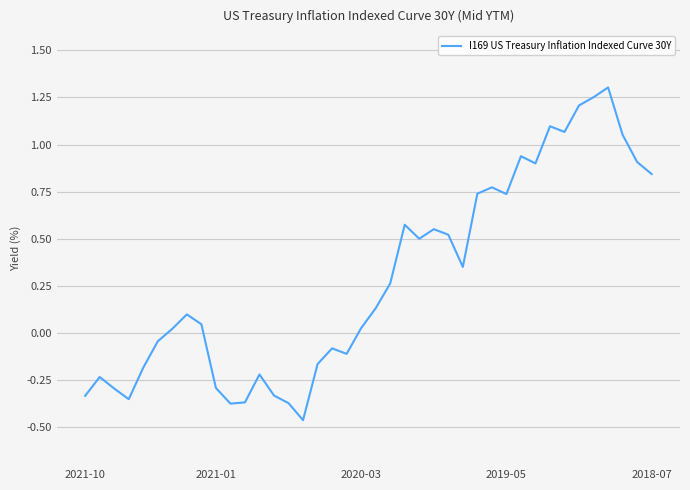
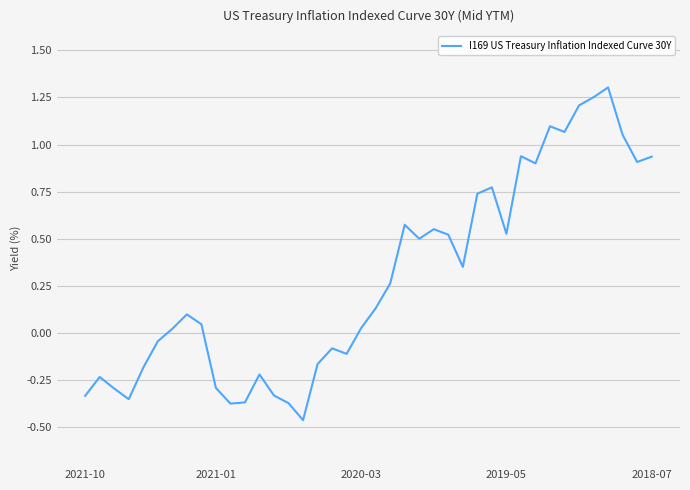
2019-05: 0.74 -> 0.53
2018-07: 0.84 -> 0.94
